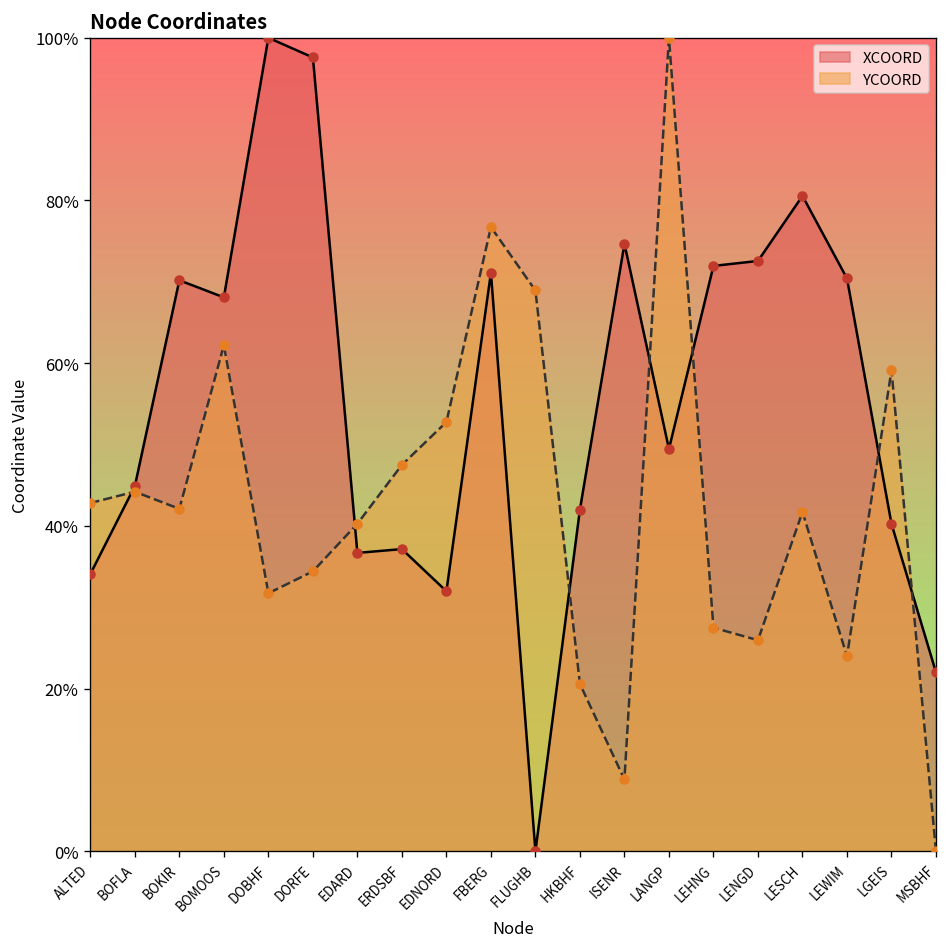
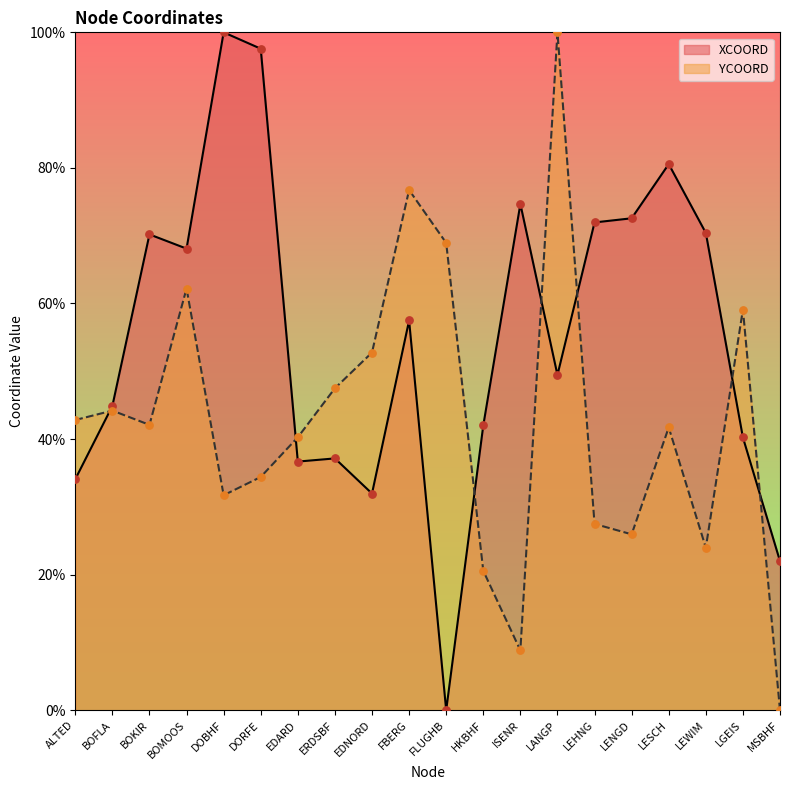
XCOORD, FBERG: 71% -> 57%
